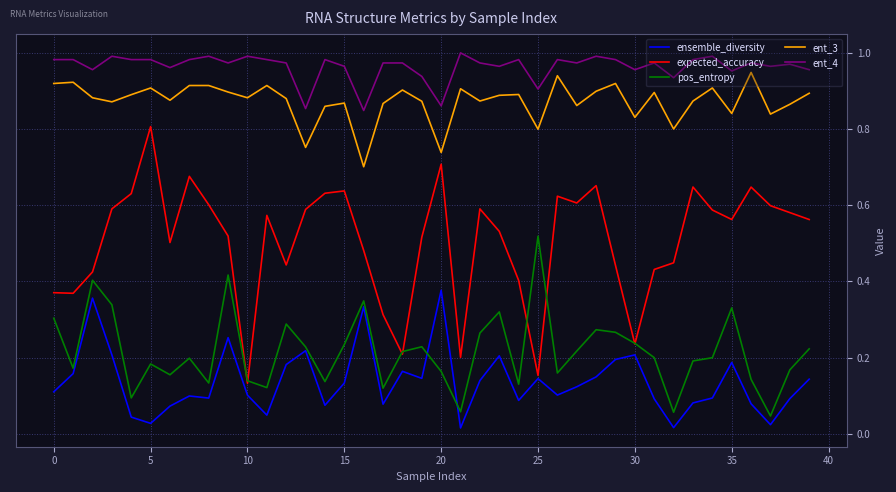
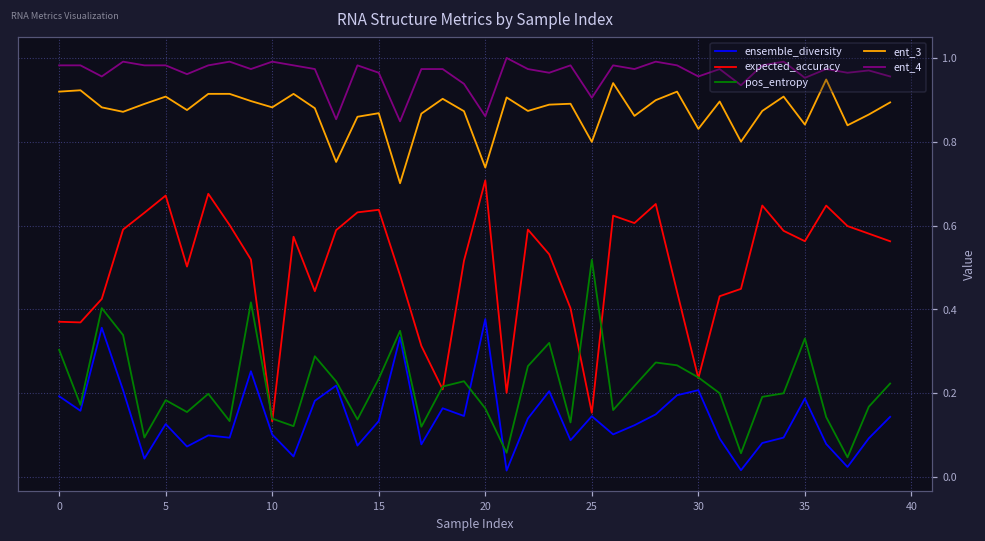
ensemble_diversity, 0: 0.11 -> 0.19
ensemble_diversity, 5: 0.03 -> 0.13
expected_accuracy, 5: 0.81 -> 0.67
